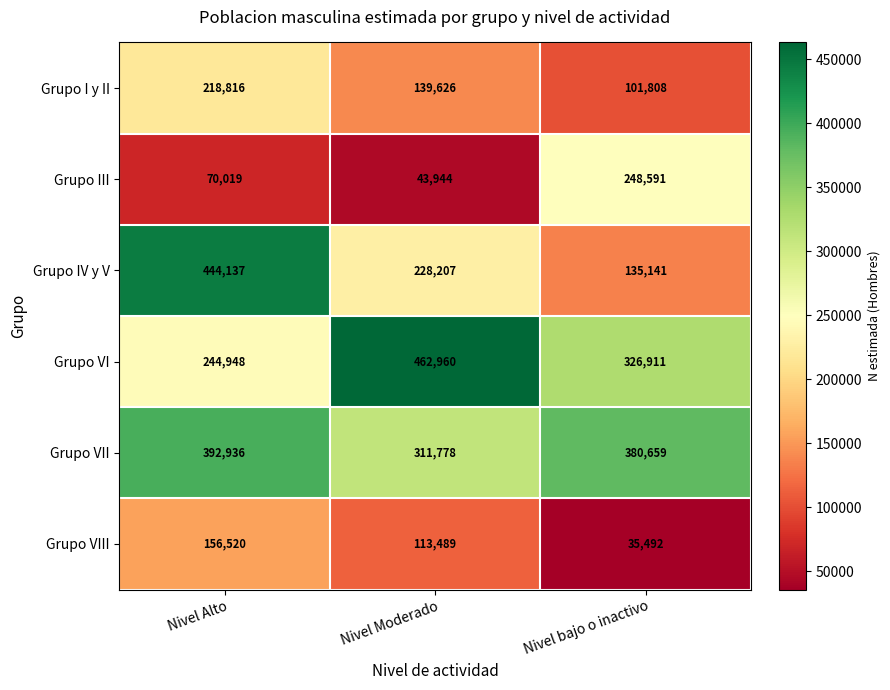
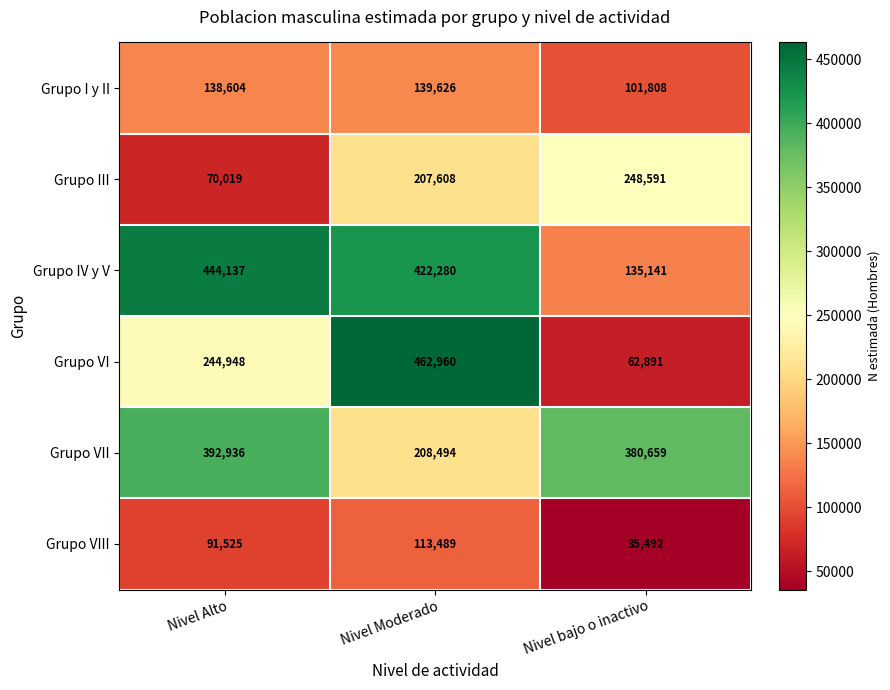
Grupo I y II, Nivel Alto: 218,816 -> 138,604
Grupo III, Nivel Moderado: 43,944 -> 207,608
Grupo IV y V, Nivel Moderado: 228,207 -> 422,280
Grupo VI, Nivel bajo o inactivo: 326,911 -> 62,891
Grupo VII, Nivel Moderado: 311,778 -> 208,494
Grupo VIII, Nivel Alto: 156,520 -> 91,525
